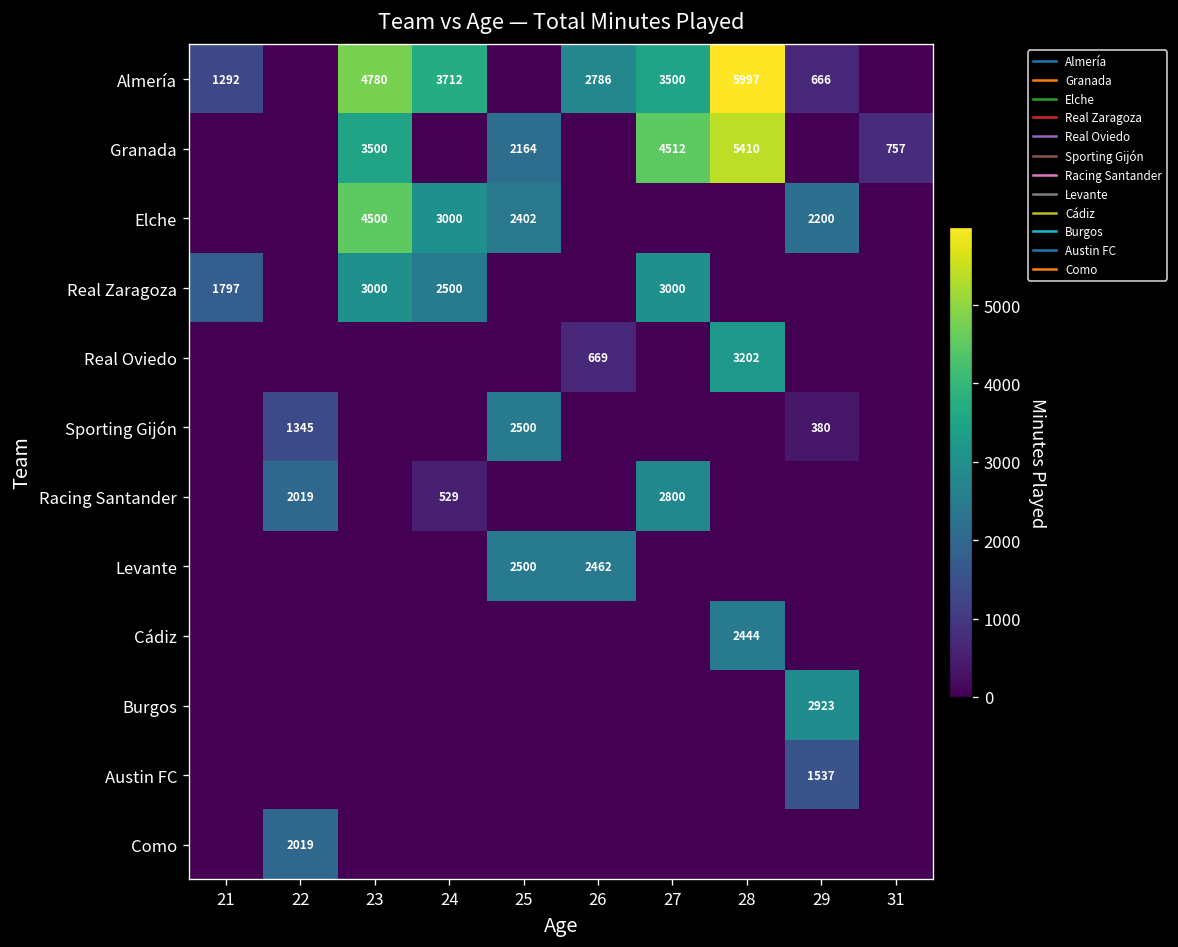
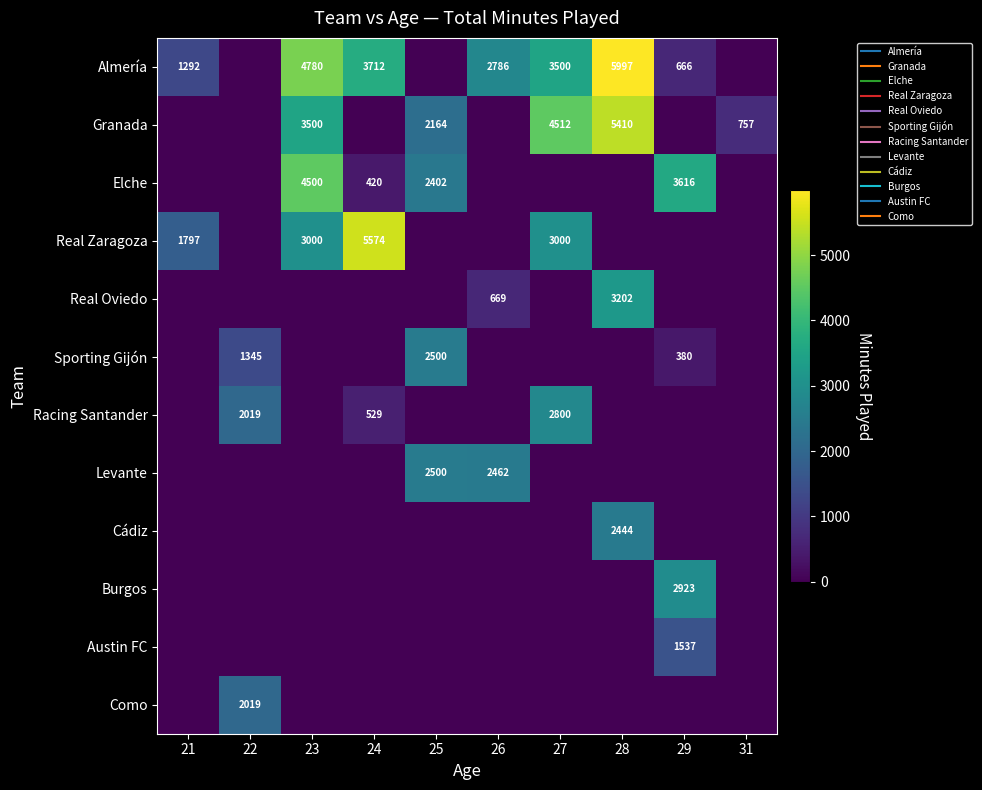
Elche, 24: 3000 -> 420
Elche, 29: 2200 -> 3616
Real Zaragoza, 24: 2500 -> 5574
